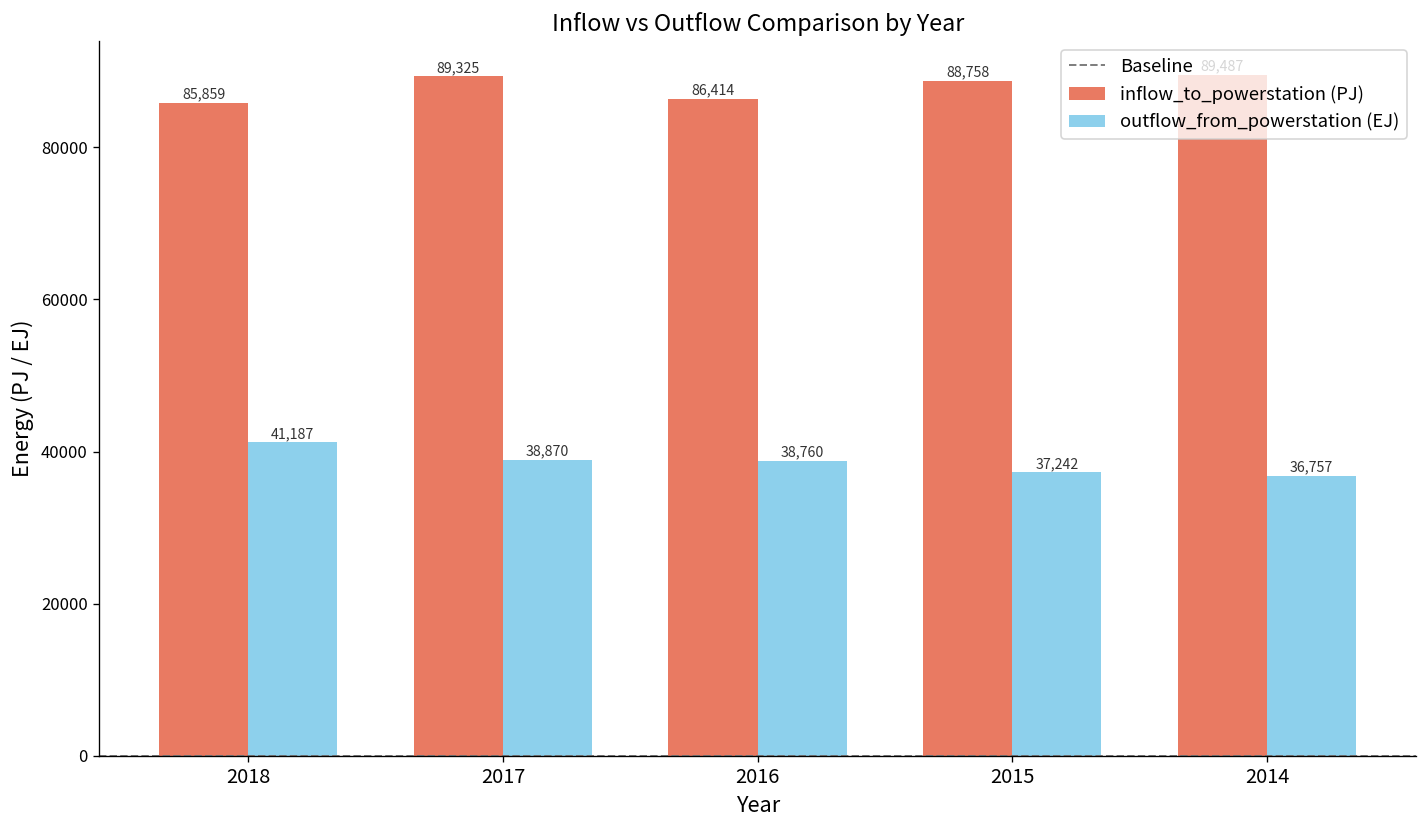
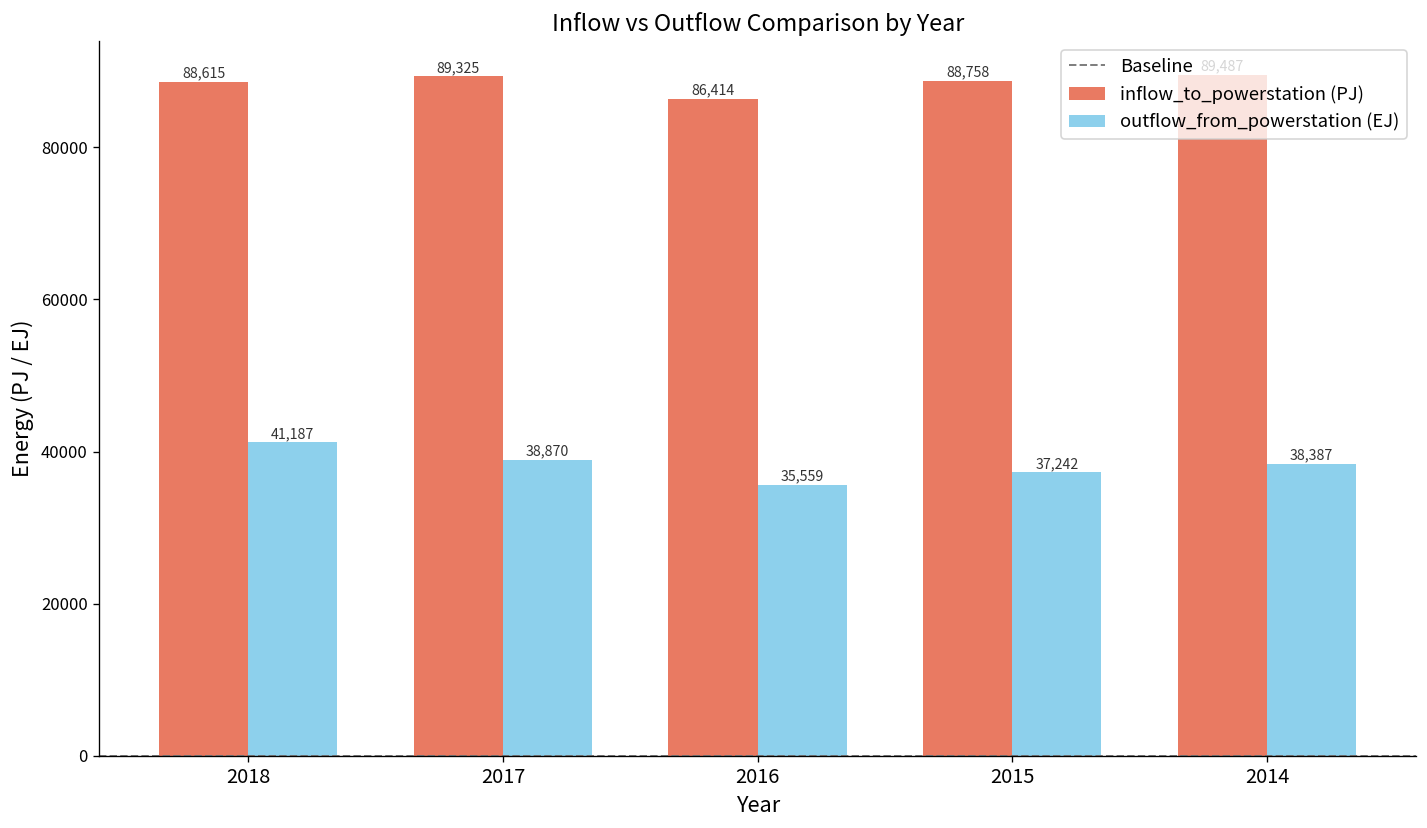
inflow_to_powerstation (PJ), 2018: 85,859 -> 88,615
outflow_from_powerstation (EJ), 2016: 38,760 -> 35,559
outflow_from_powerstation (EJ), 2014: 36,757 -> 38,387
